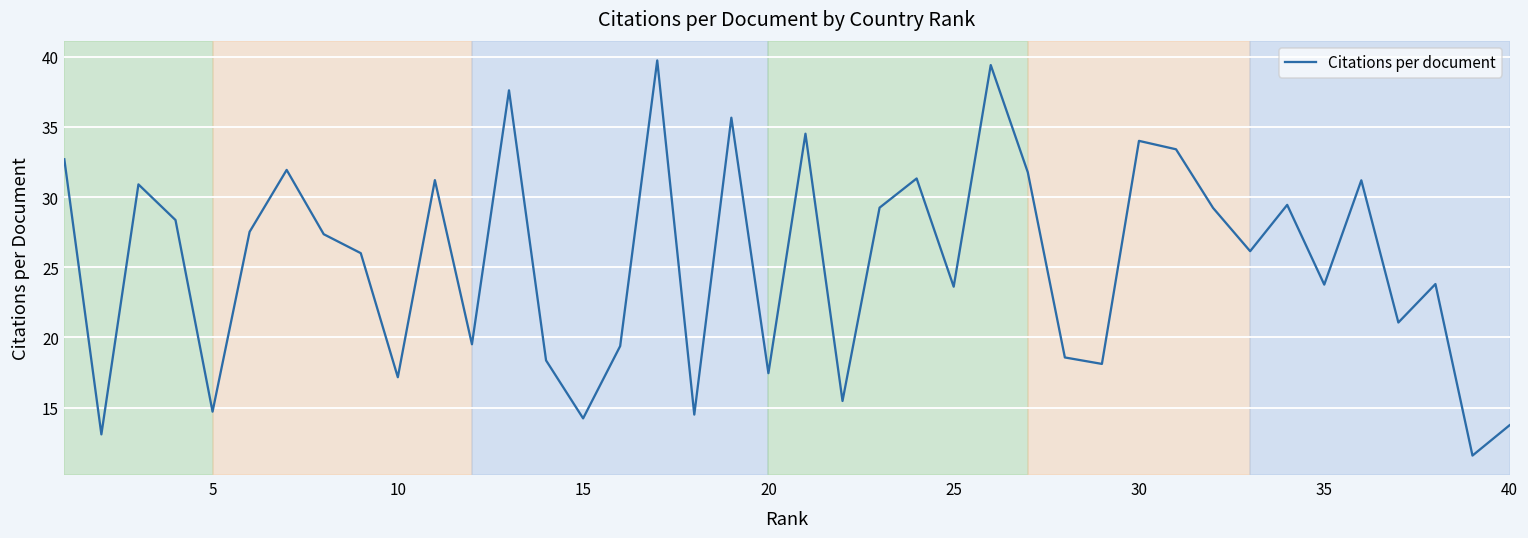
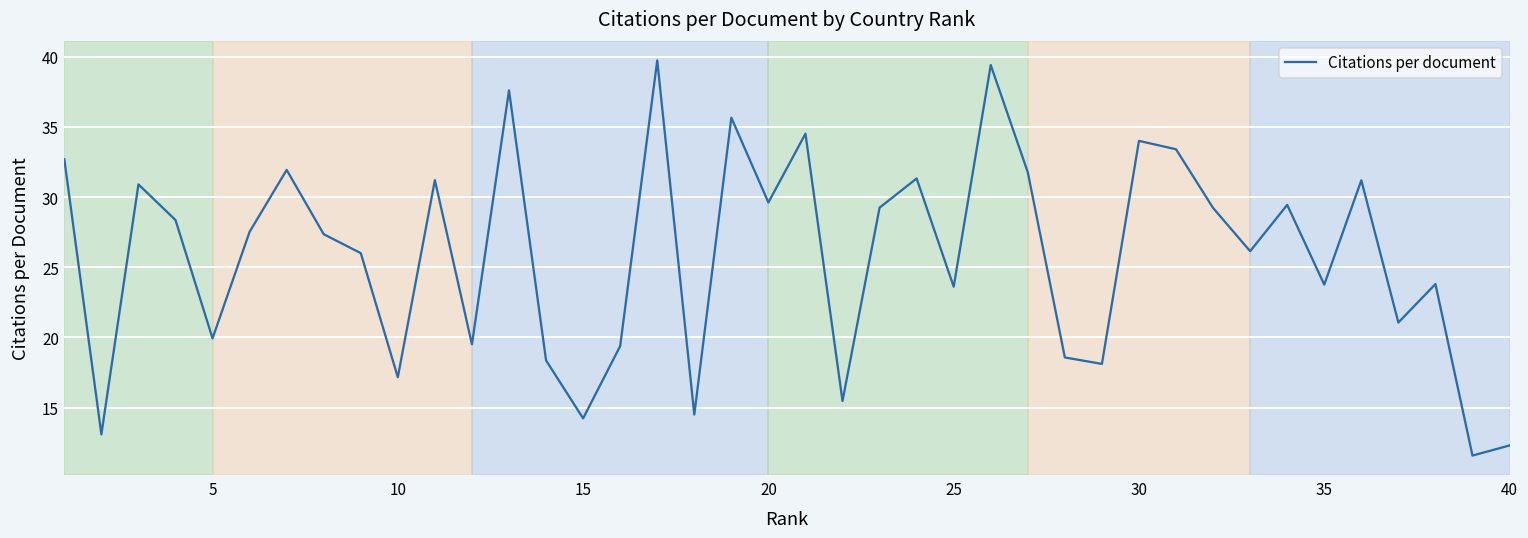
5: 14.7 -> 19.9
20: 17.5 -> 29.6
40: 13.7 -> 12.3
